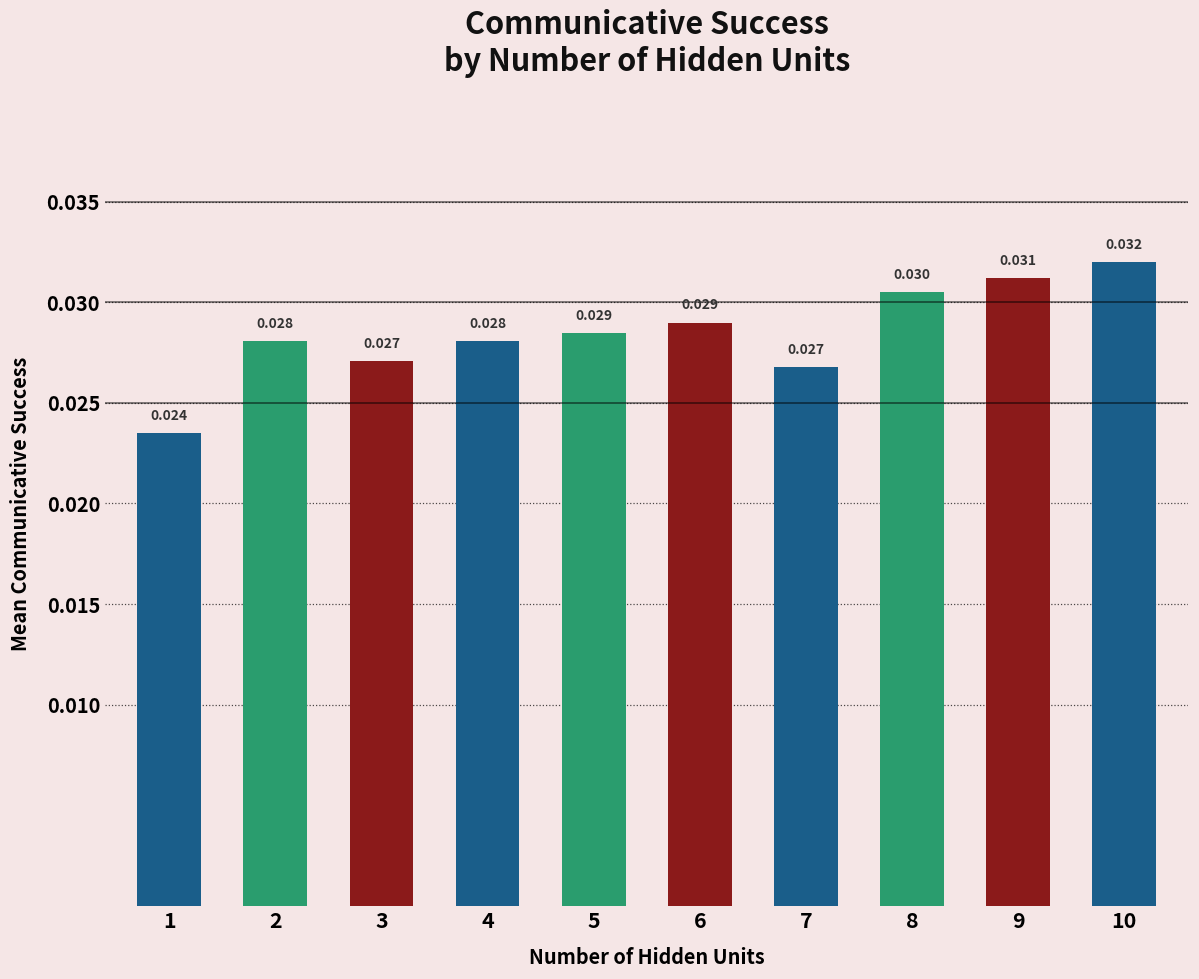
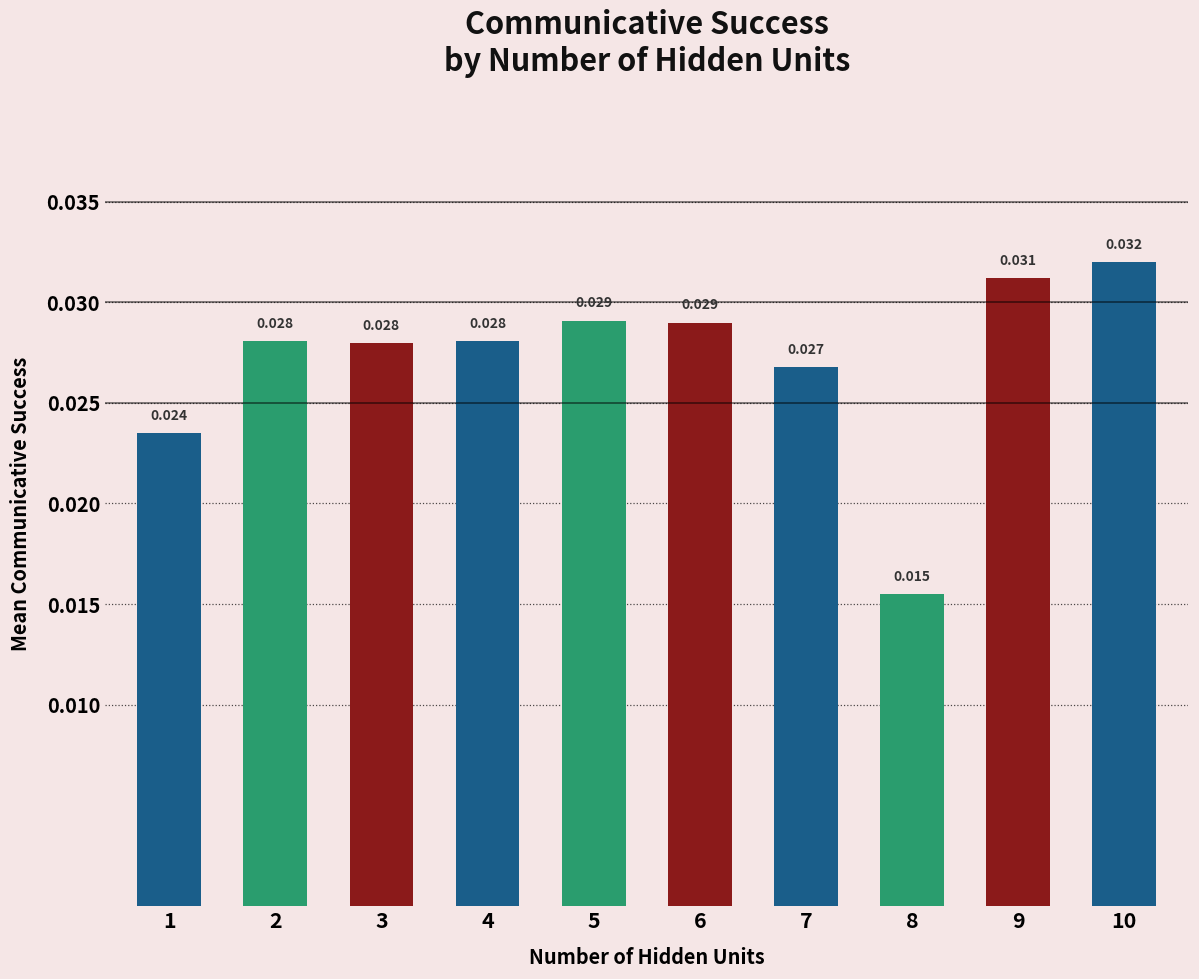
3: 0.027 -> 0.028
5: 0.0285 -> 0.0291
8: 0.030 -> 0.015
